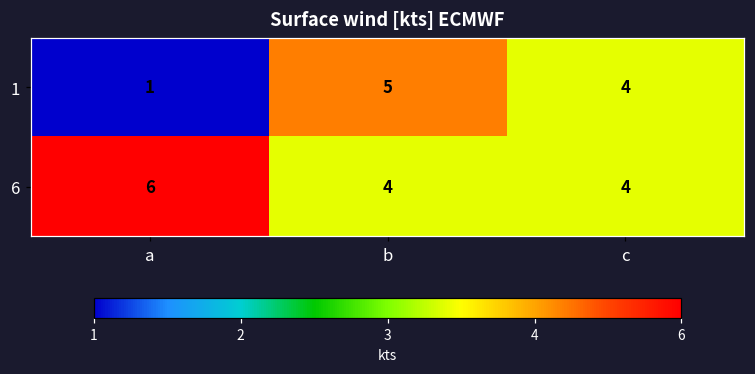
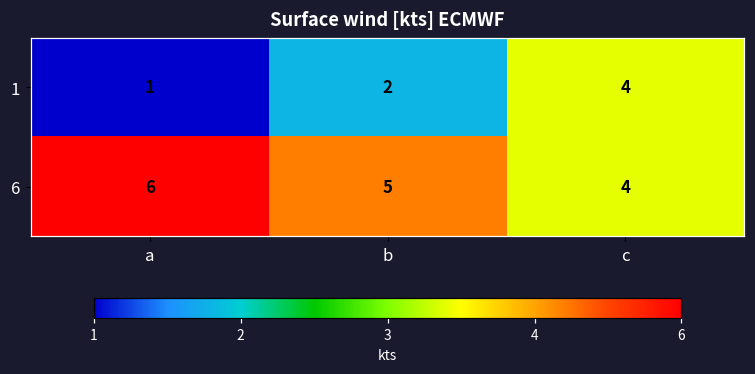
1, b: 5 -> 2
6, b: 4 -> 5
